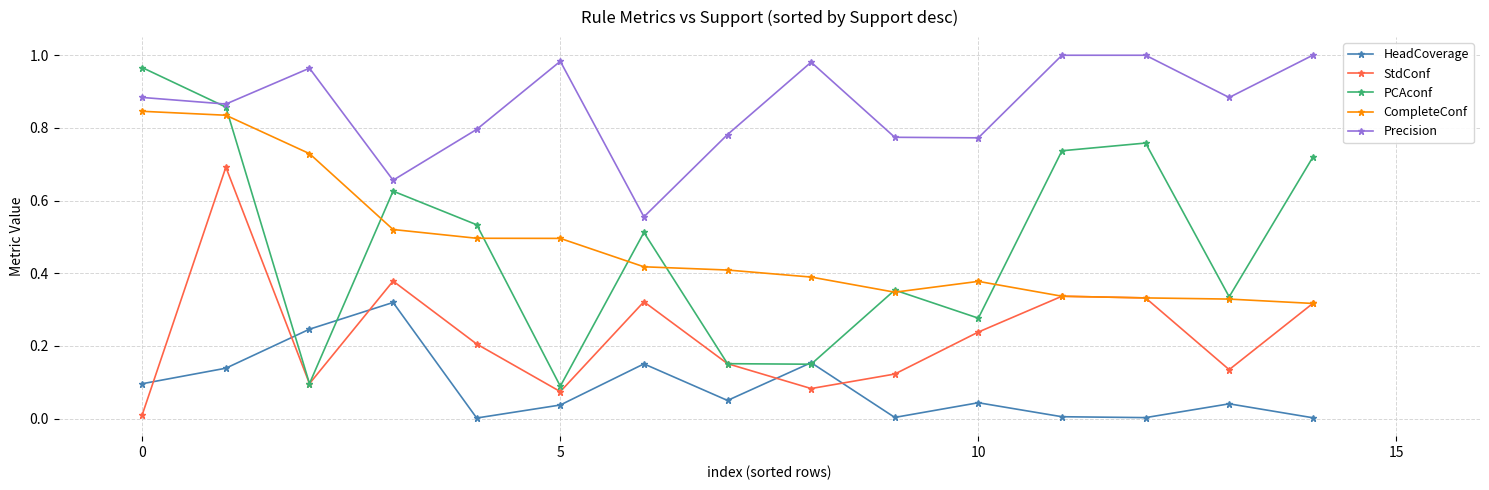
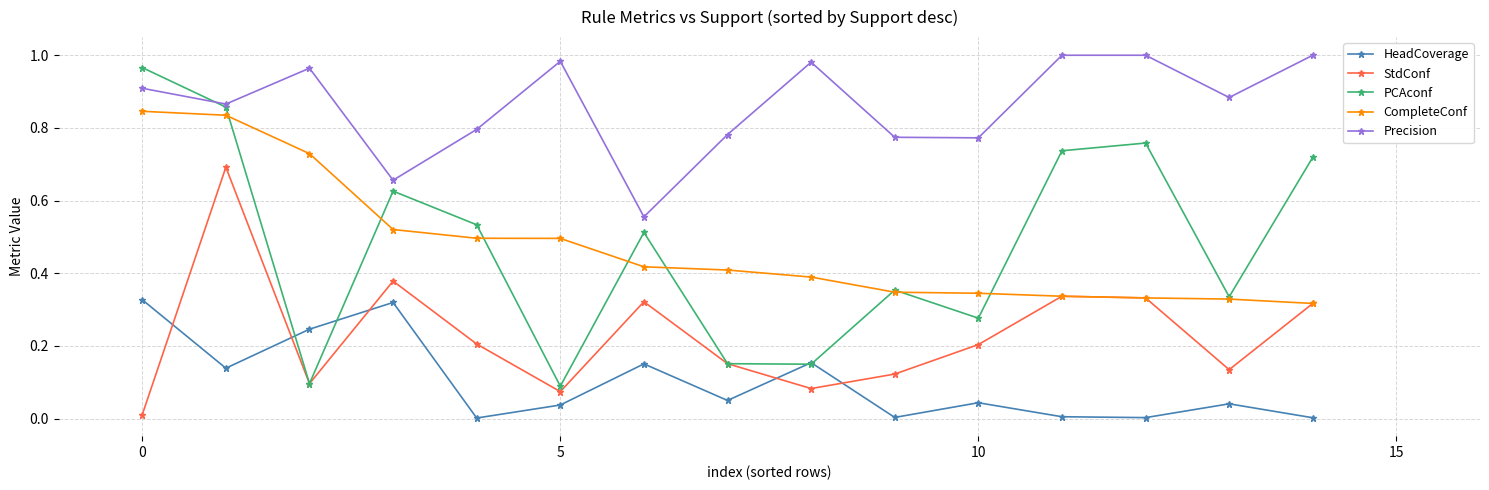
HeadCoverage, 0: 0.10 -> 0.33
Precision, 0: 0.88 -> 0.91
StdConf, 10: 0.24 -> 0.20
CompleteConf, 10: 0.38 -> 0.34
